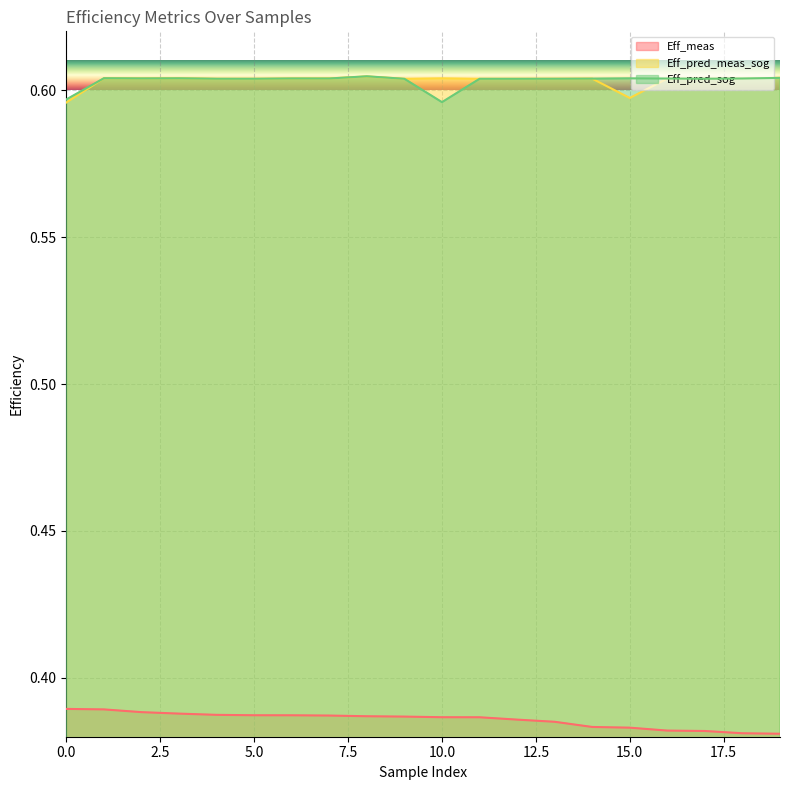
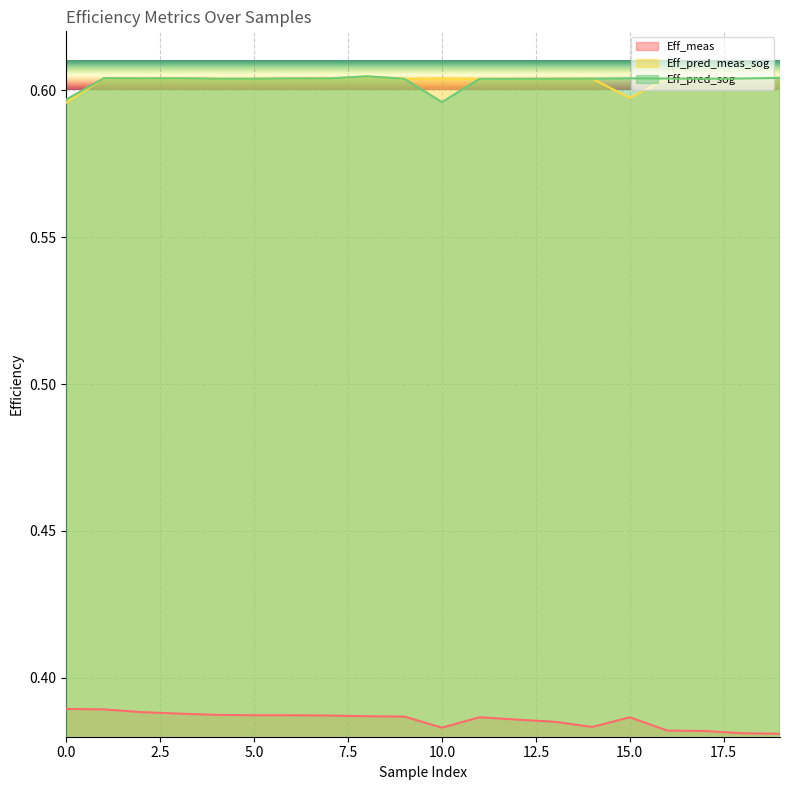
Eff_meas, 10.0: 0.387 -> 0.383
Eff_meas, 15.0: 0.383 -> 0.387
